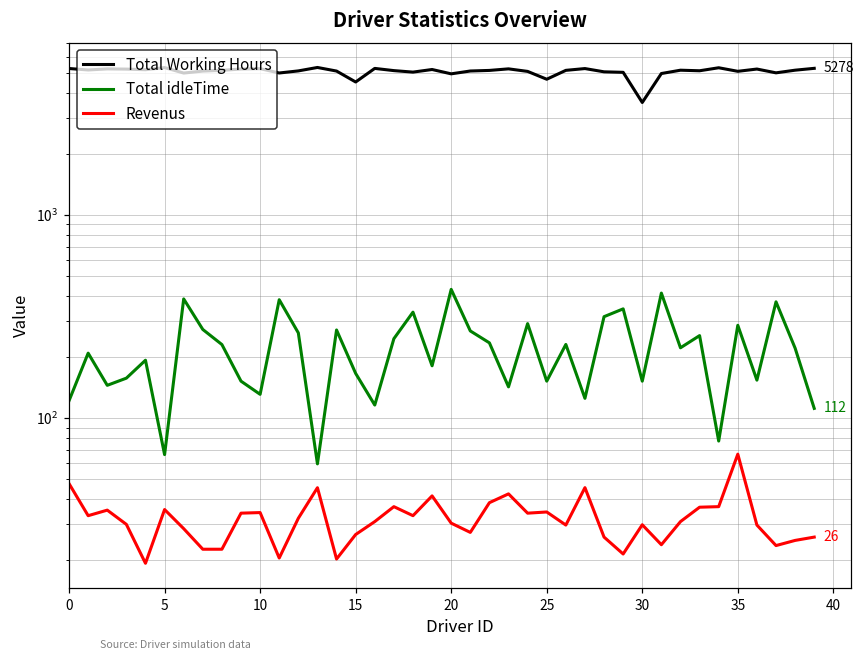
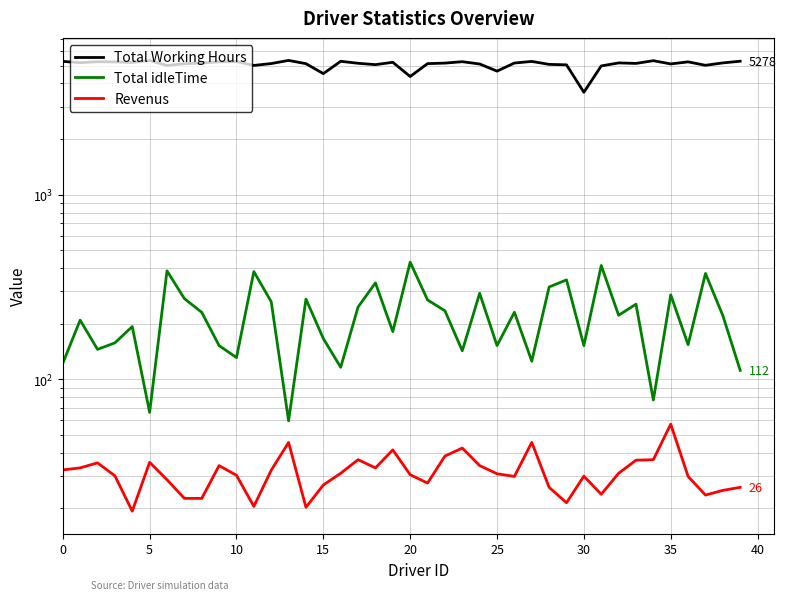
Revenus, 0: 48 -> 32
Revenus, 10: 34 -> 30
Total Working Hours, 20: 5000 -> 4400
Revenus, 25: 35 -> 31
Revenus, 35: 67 -> 57
